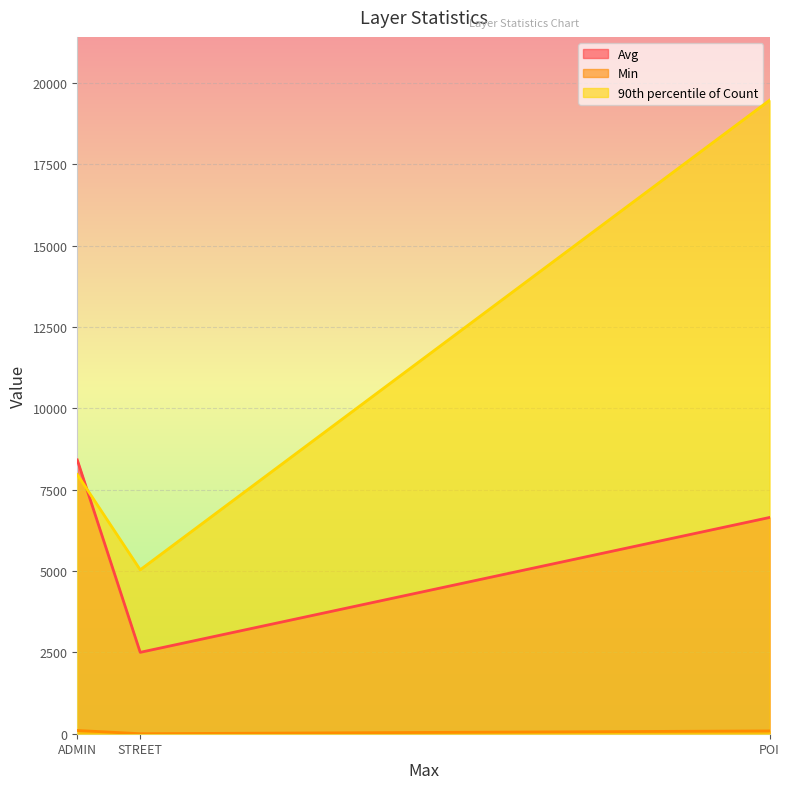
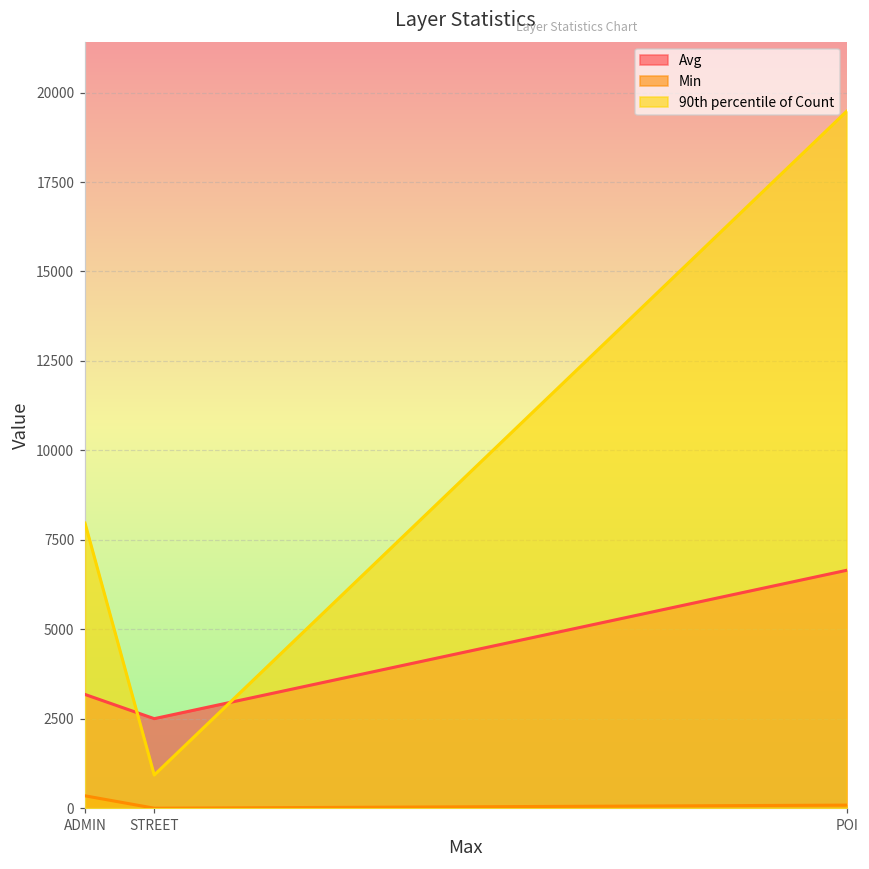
Avg, ADMIN: 8400 -> 3200
Min, ADMIN: 100 -> 300
90th percentile of Count, STREET: 5000 -> 900
